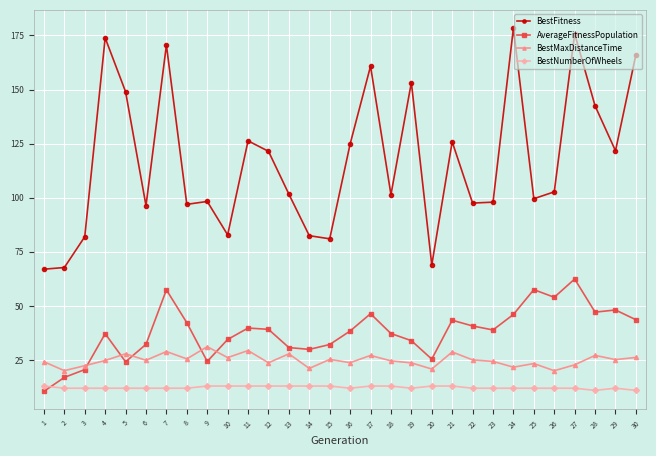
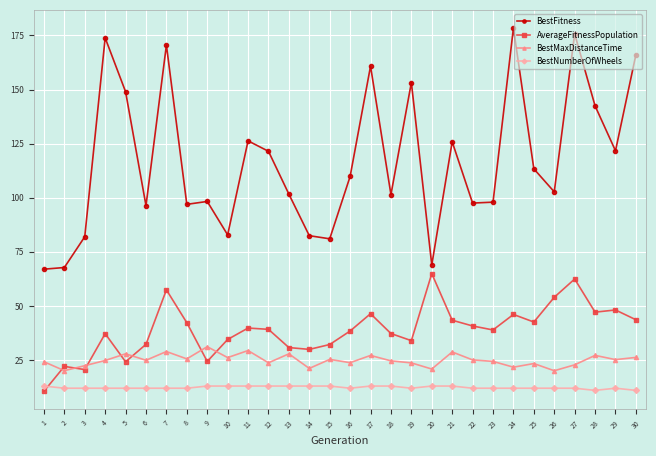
AverageFitnessPopulation, 2: 17 -> 22
BestFitness, 16: 125 -> 110
AverageFitnessPopulation, 20: 25 -> 65
BestFitness, 25: 100 -> 113
AverageFitnessPopulation, 25: 58 -> 43
